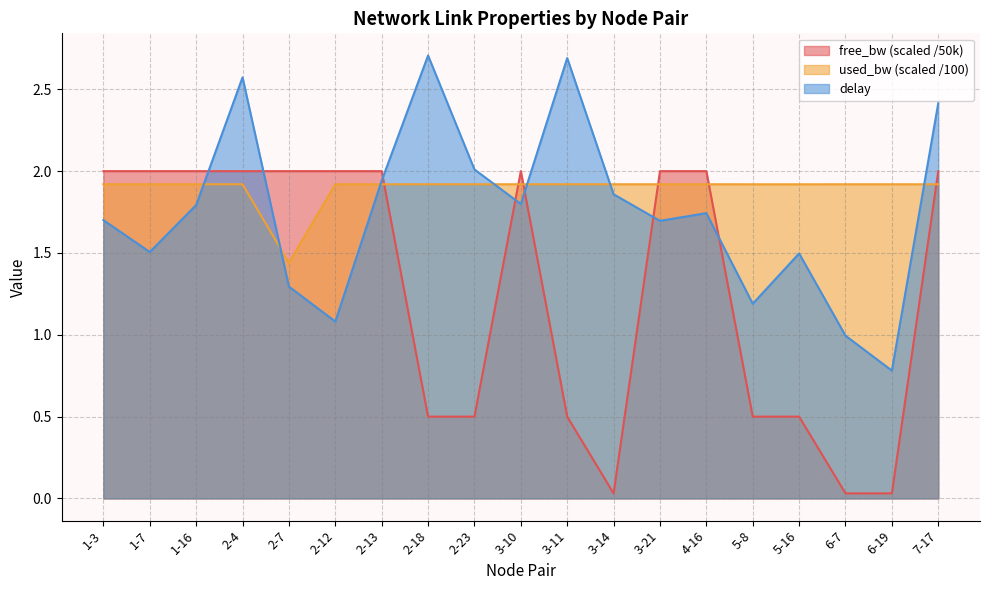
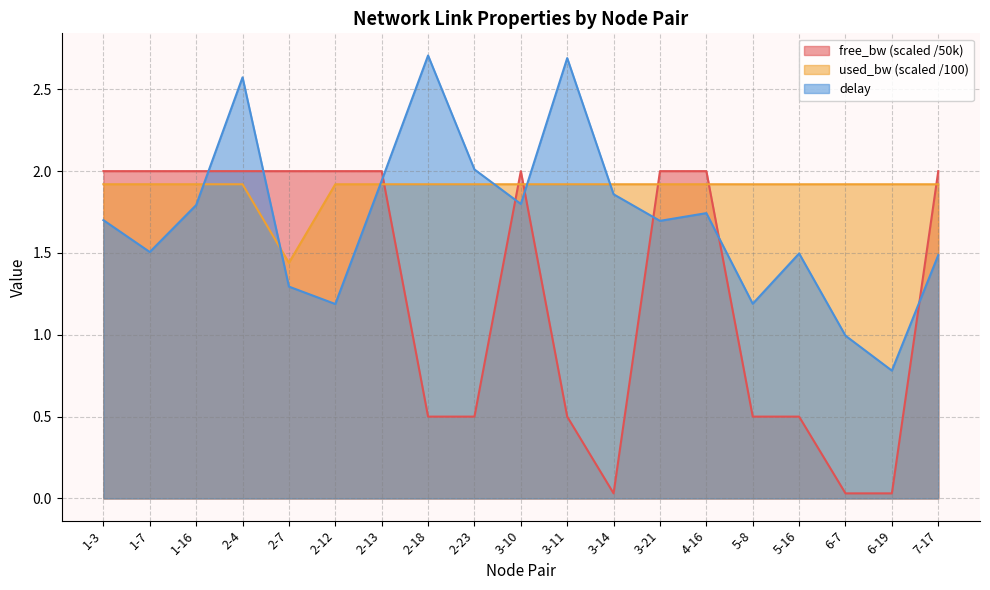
delay, 2-12: 1.08 -> 1.19
delay, 7-17: 2.42 -> 1.49
